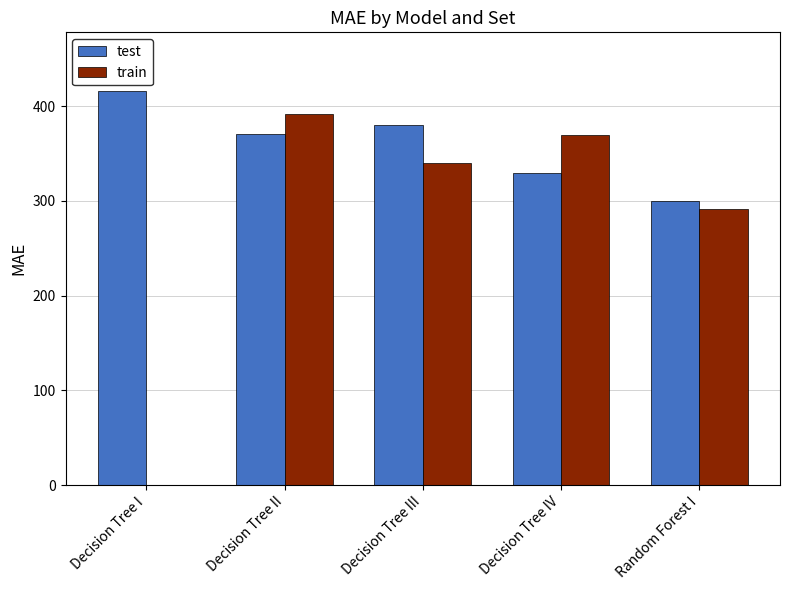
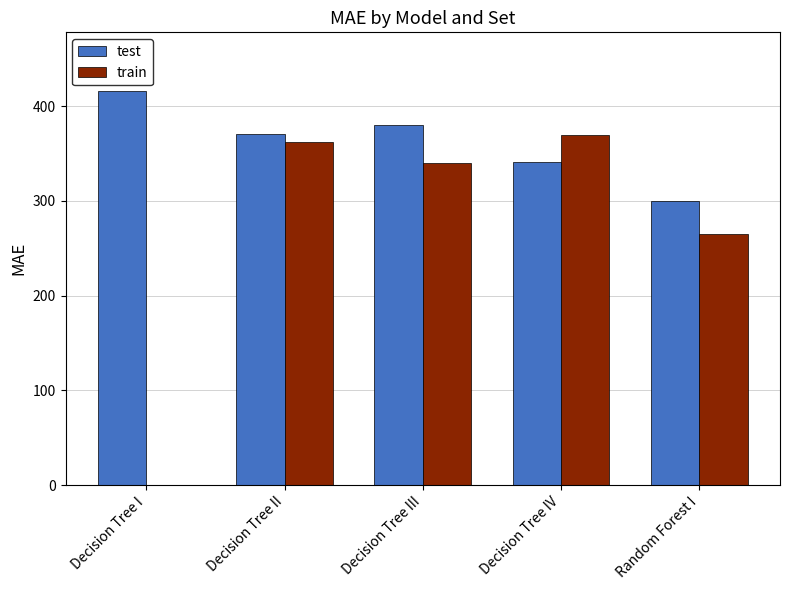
train, Decision Tree II: 390 -> 360
test, Decision Tree IV: 330 -> 340
train, Random Forest I: 290 -> 270
